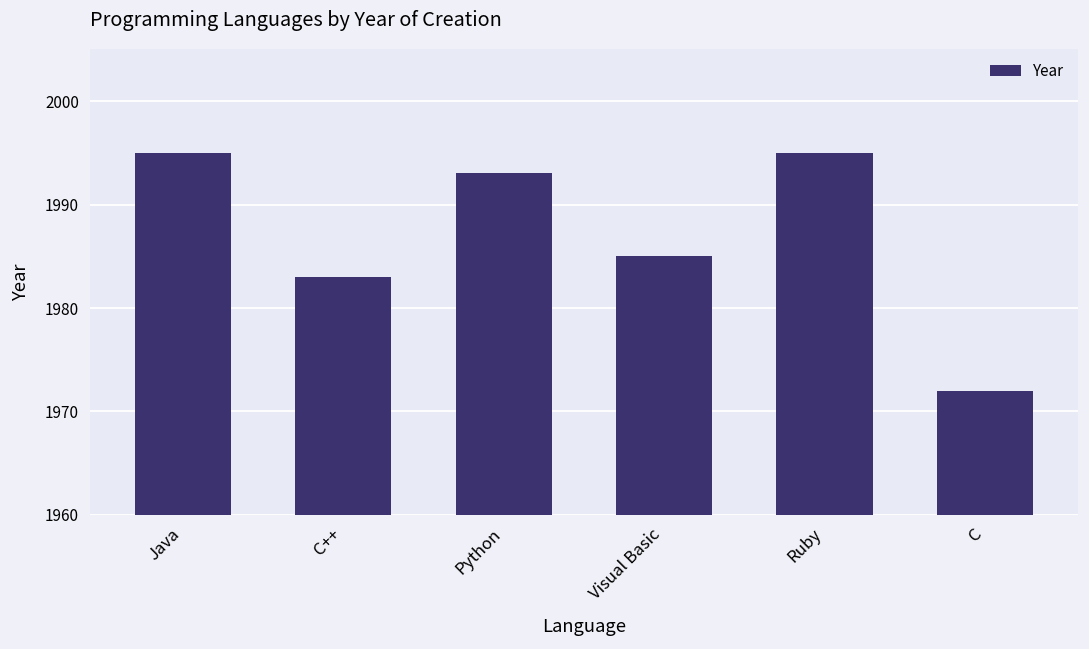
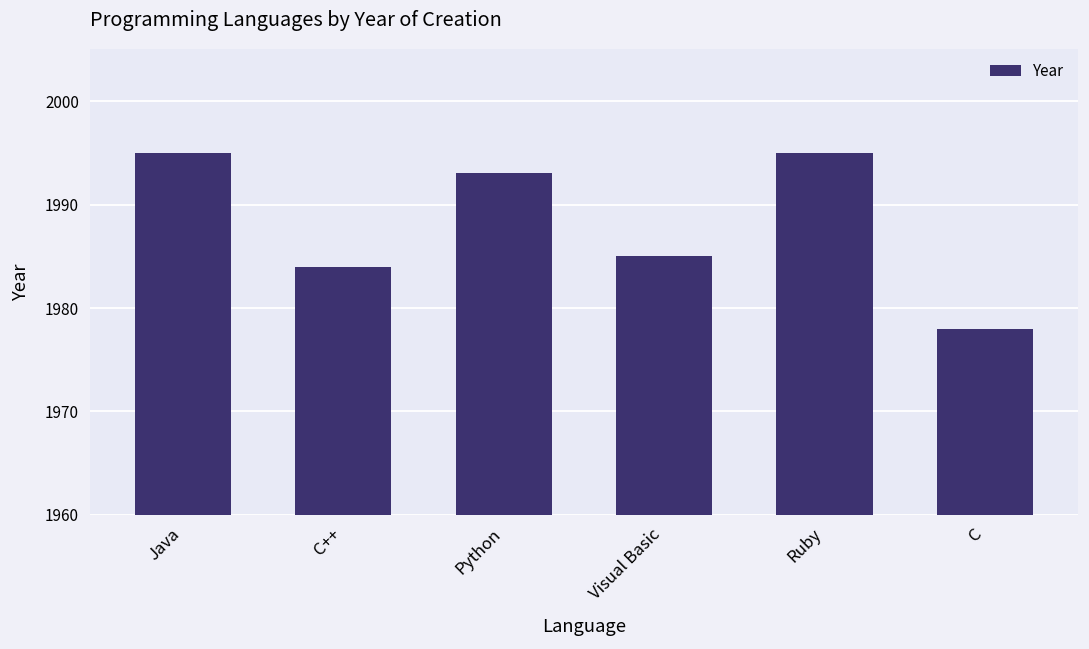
C++: 1983 -> 1984
C: 1972 -> 1978
